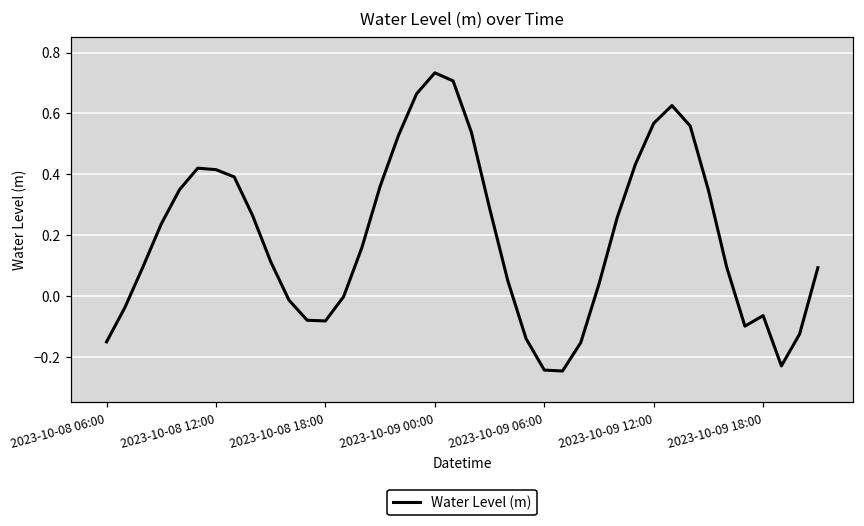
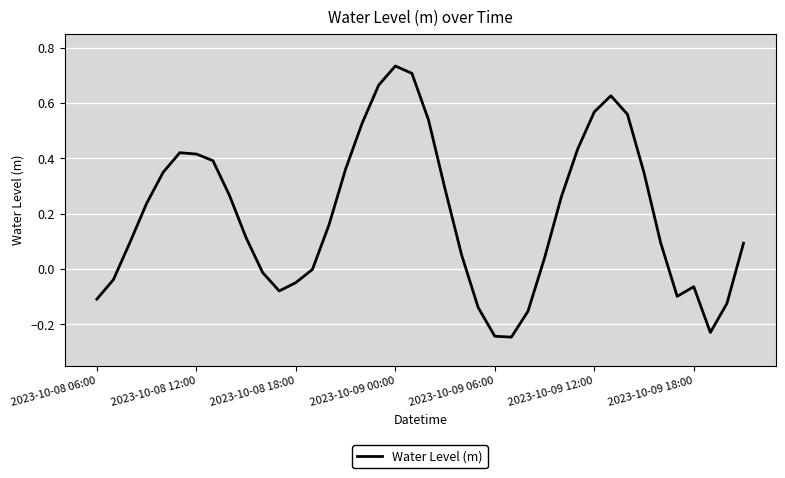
2023-10-08 06:00: -0.15 -> -0.11
2023-10-08 18:00: -0.08 -> -0.05
